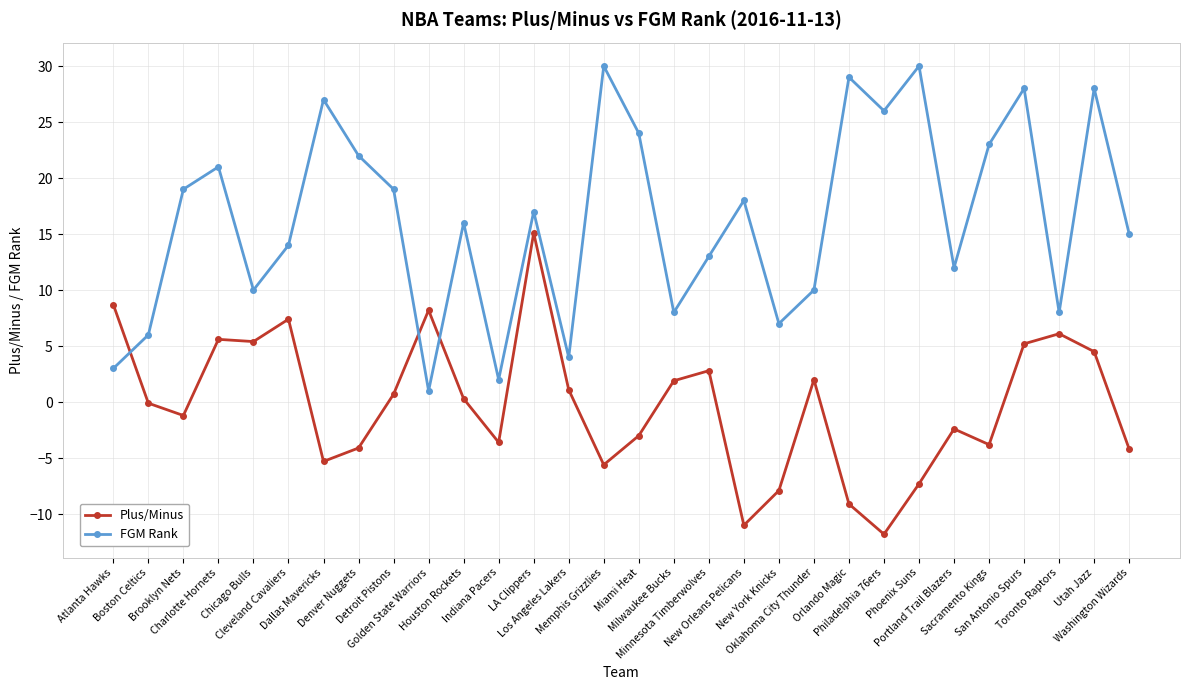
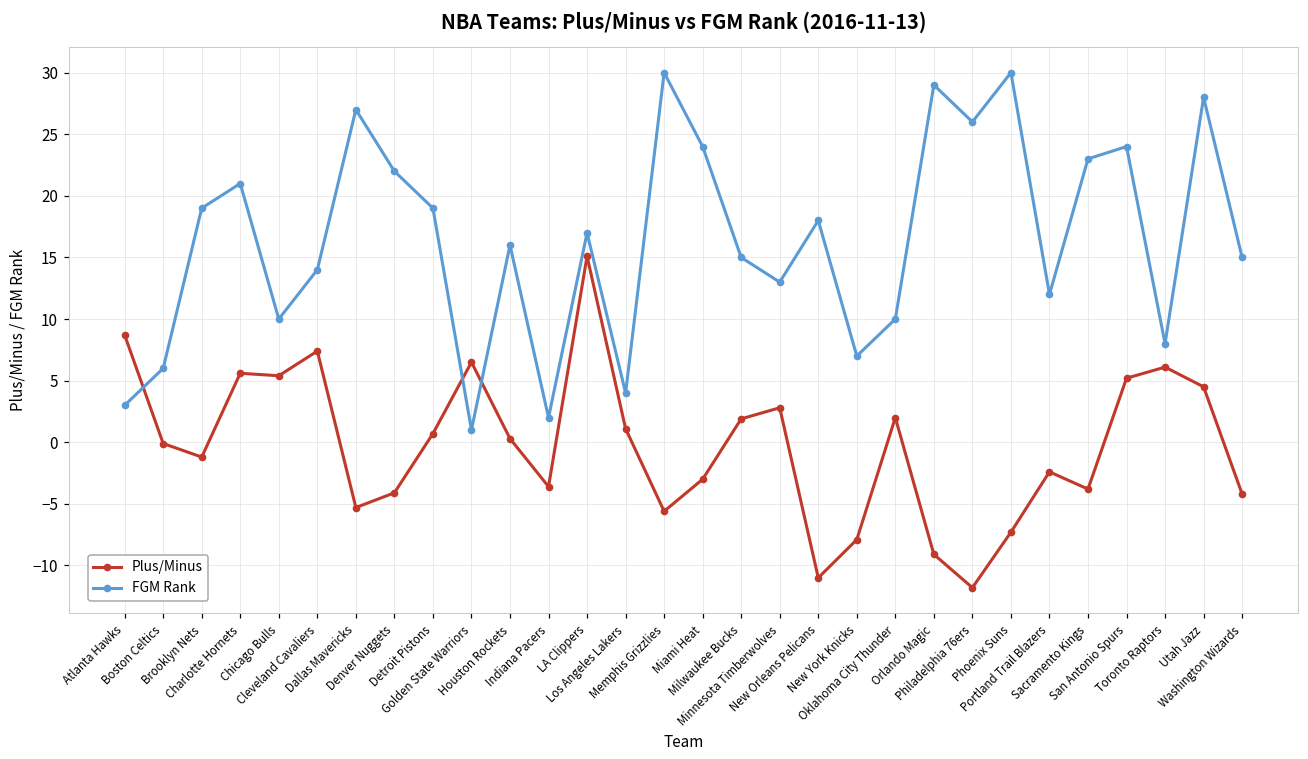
Plus/Minus, Golden State Warriors: 8.2 -> 6.5
FGM Rank, Milwaukee Bucks: 8 -> 15
FGM Rank, San Antonio Spurs: 28 -> 24
